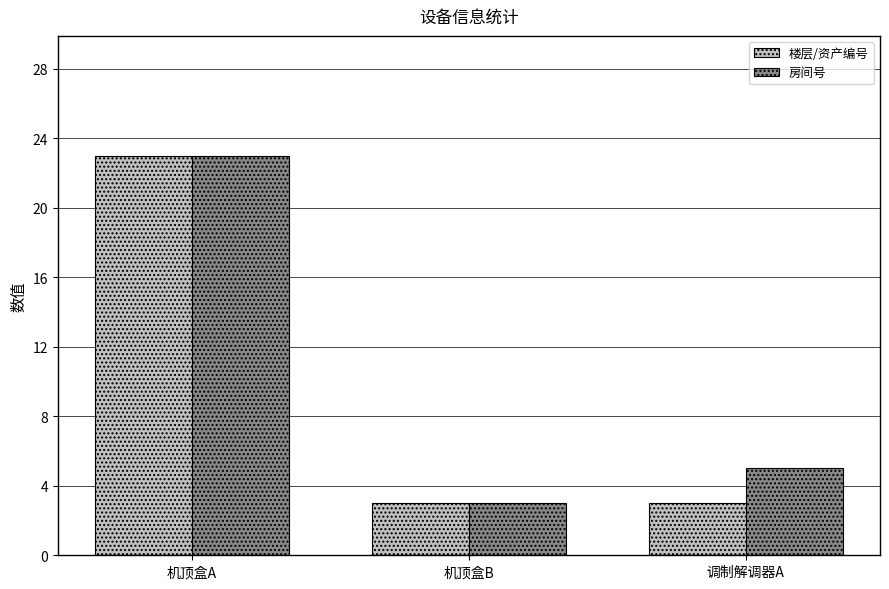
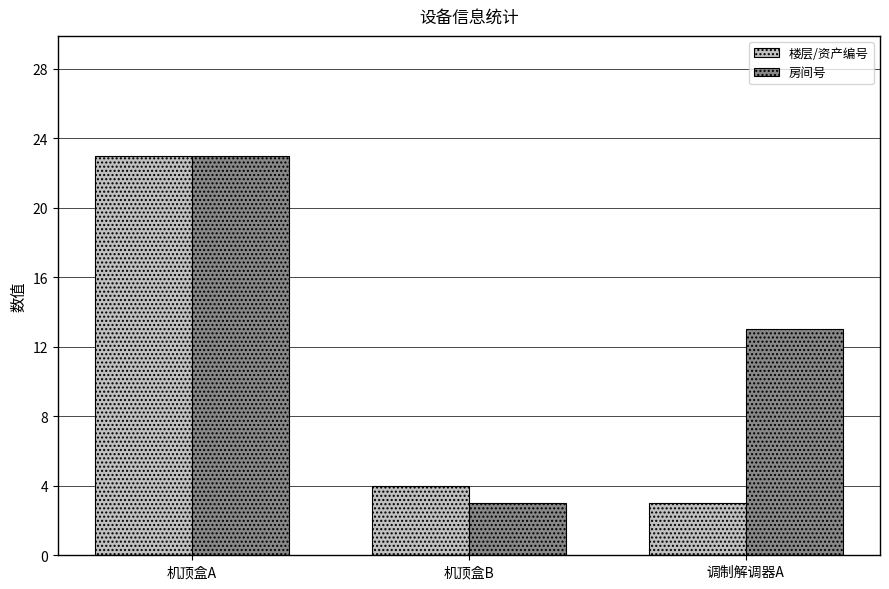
楼层/资产编号, 机顶盒B: 3 -> 4
房间号, 调制解调器A: 5 -> 13
